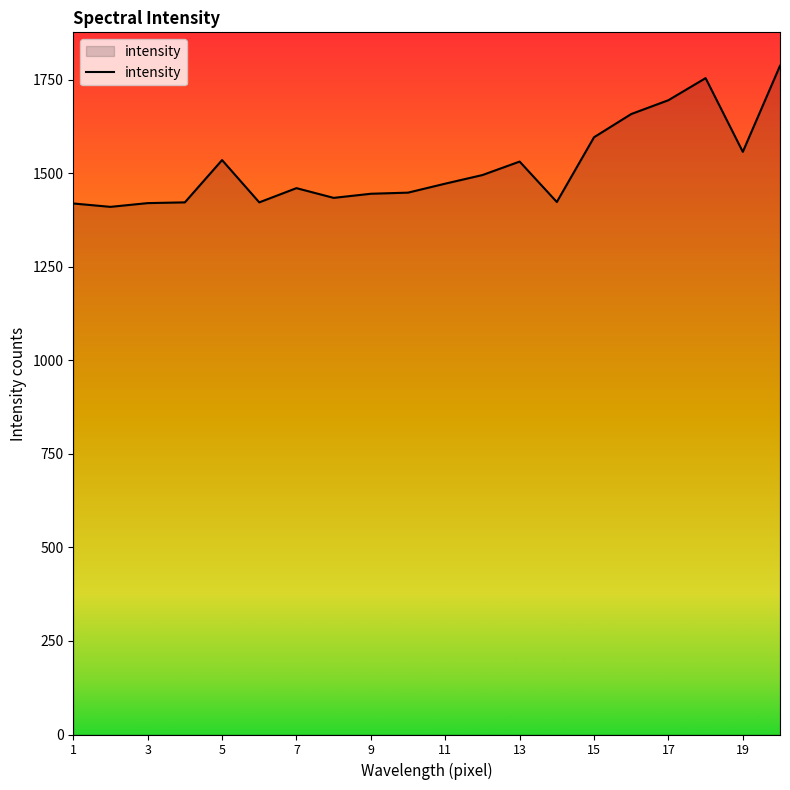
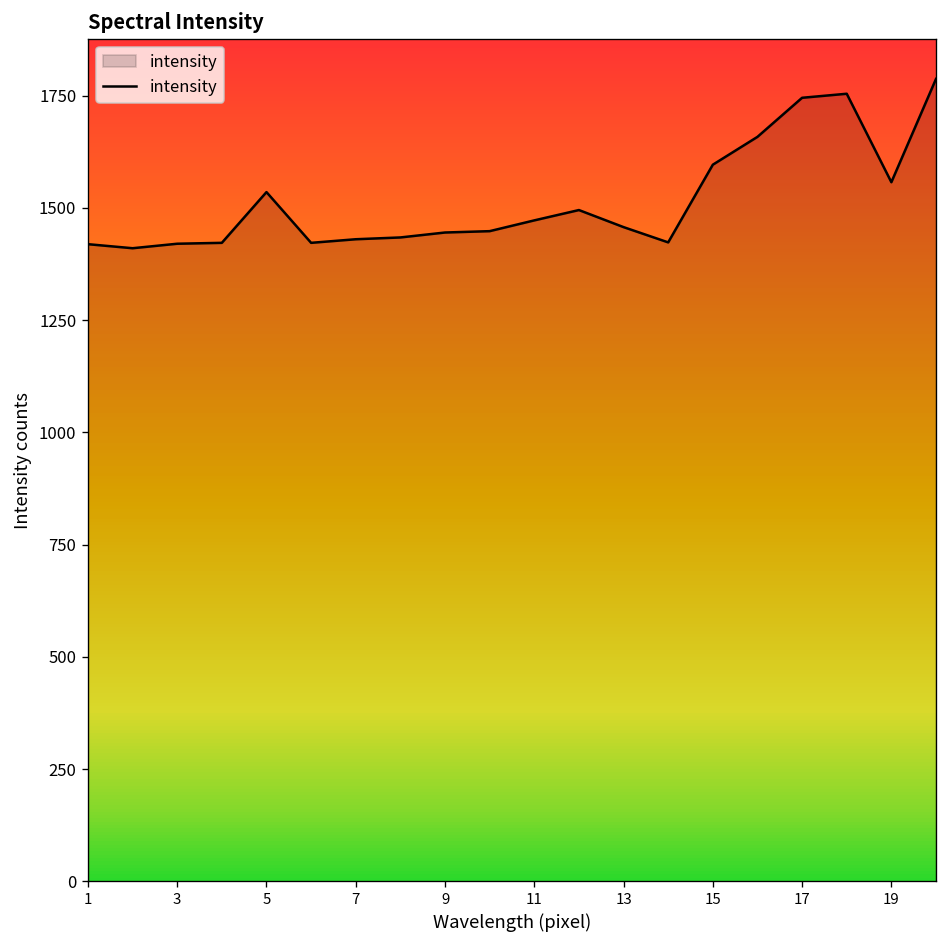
7: 1460 -> 1430
13: 1530 -> 1460
17: 1700 -> 1750
